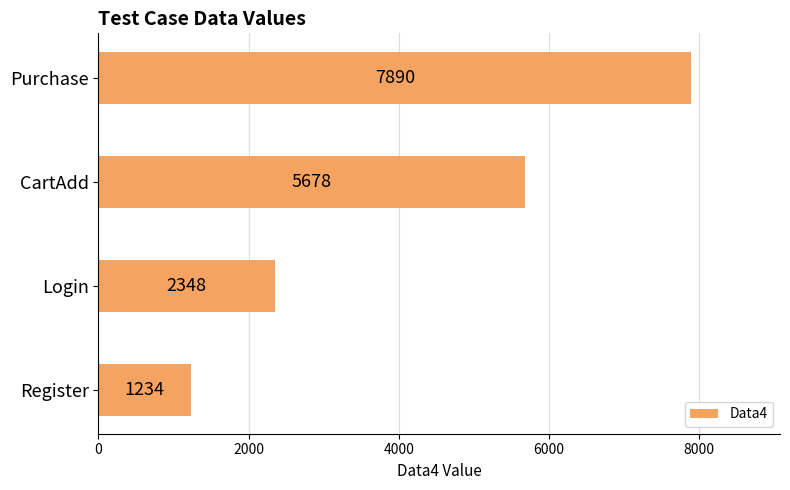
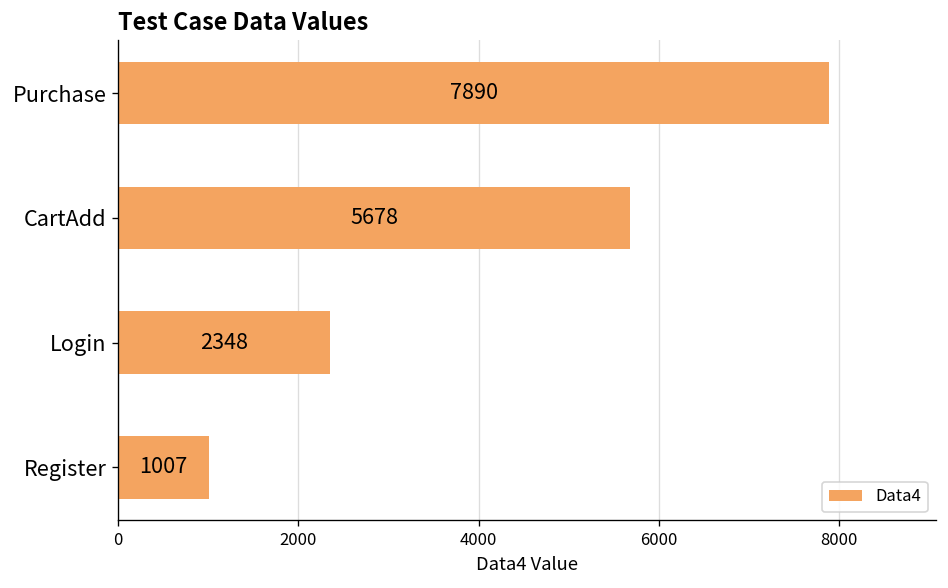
Register: 1234 -> 1007
